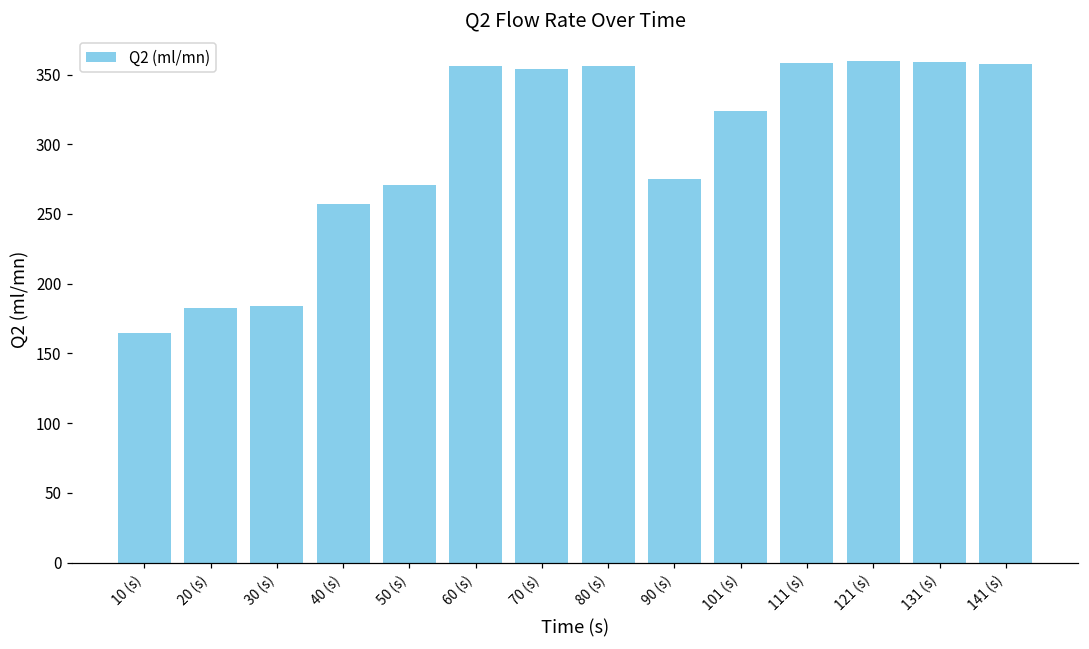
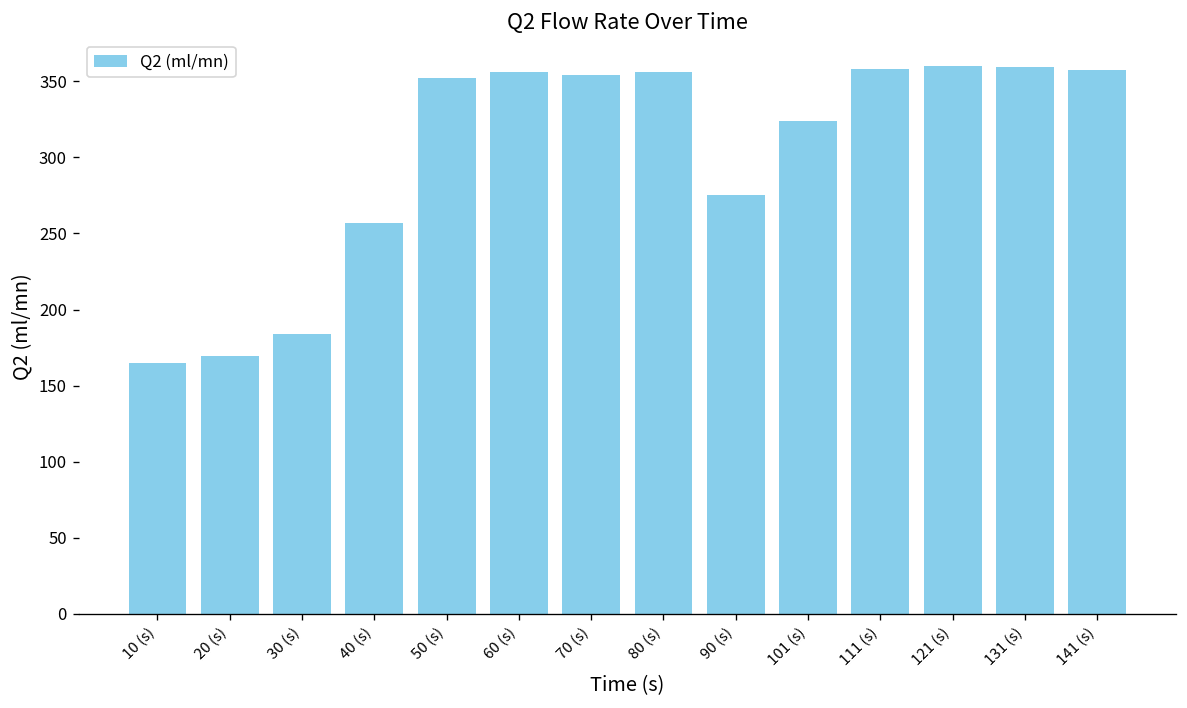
20 (s): 183 -> 169
50 (s): 271 -> 352
